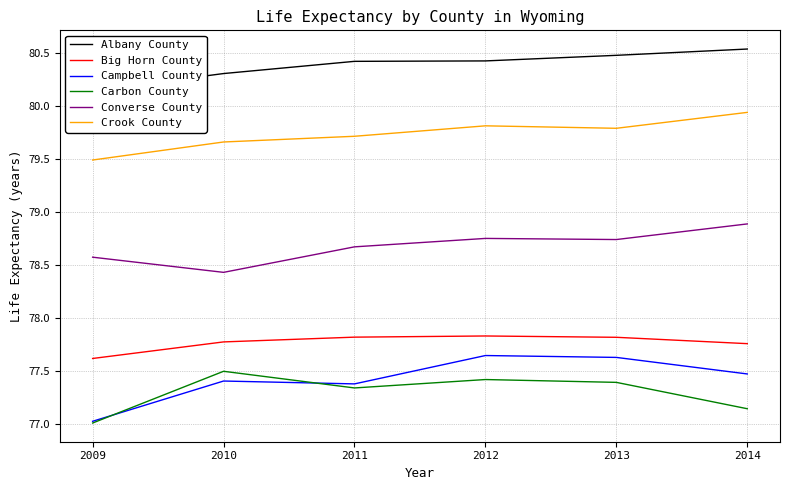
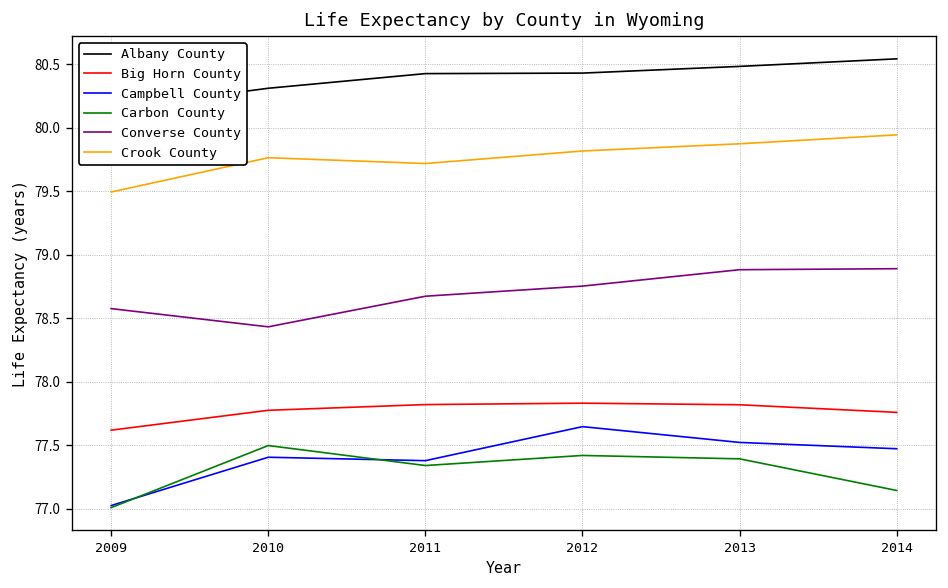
Crook County, 2010: 79.66 -> 79.76
Campbell County, 2013: 77.63 -> 77.52
Converse County, 2013: 78.74 -> 78.88
Crook County, 2013: 79.79 -> 79.87
